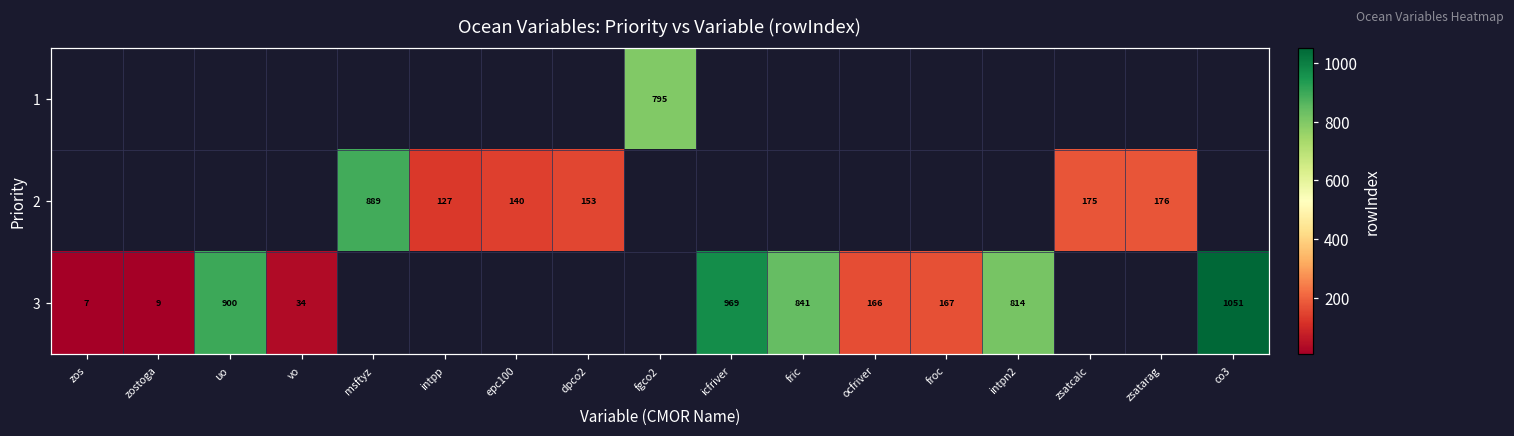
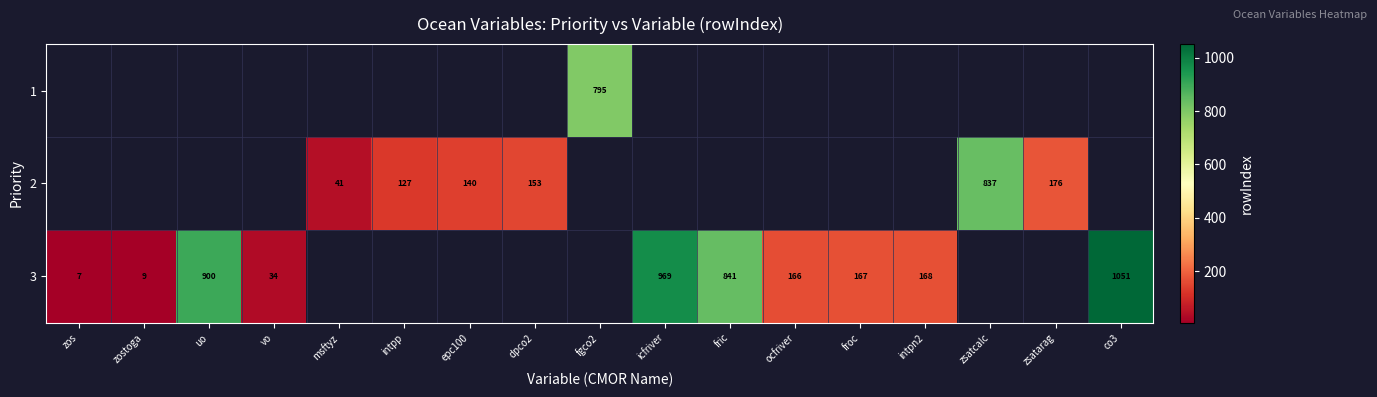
2, msftyz: 889 -> 41
2, zsatcalc: 175 -> 837
3, intpn2: 814 -> 168
